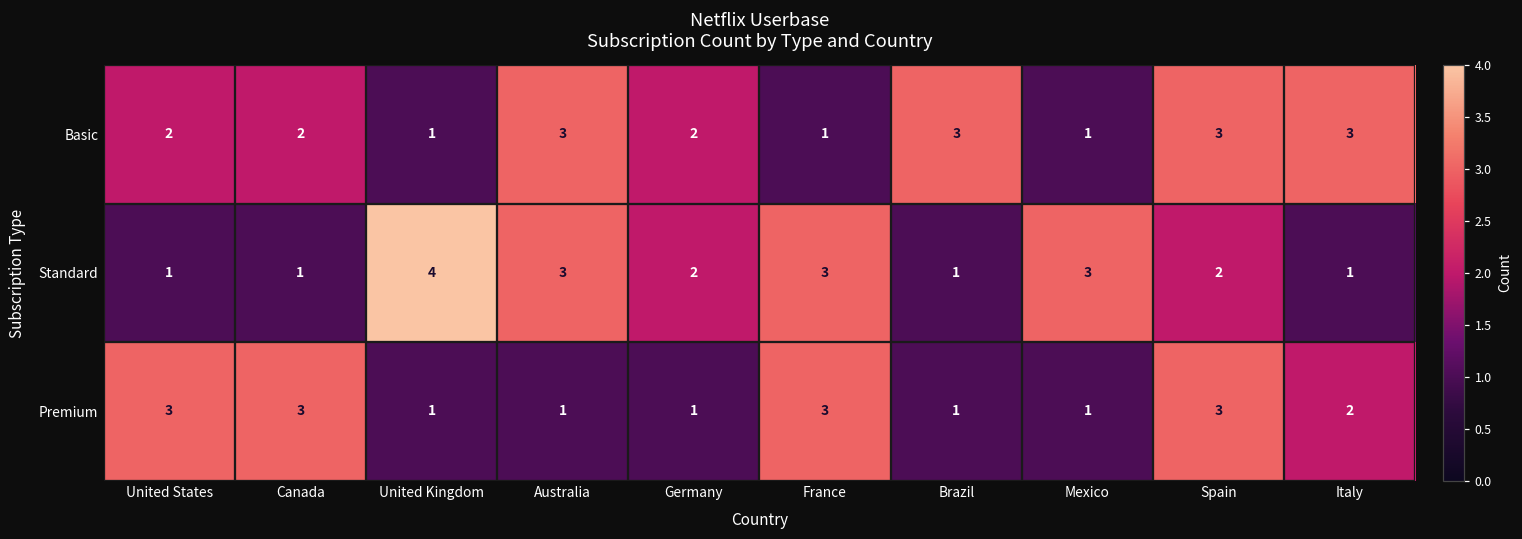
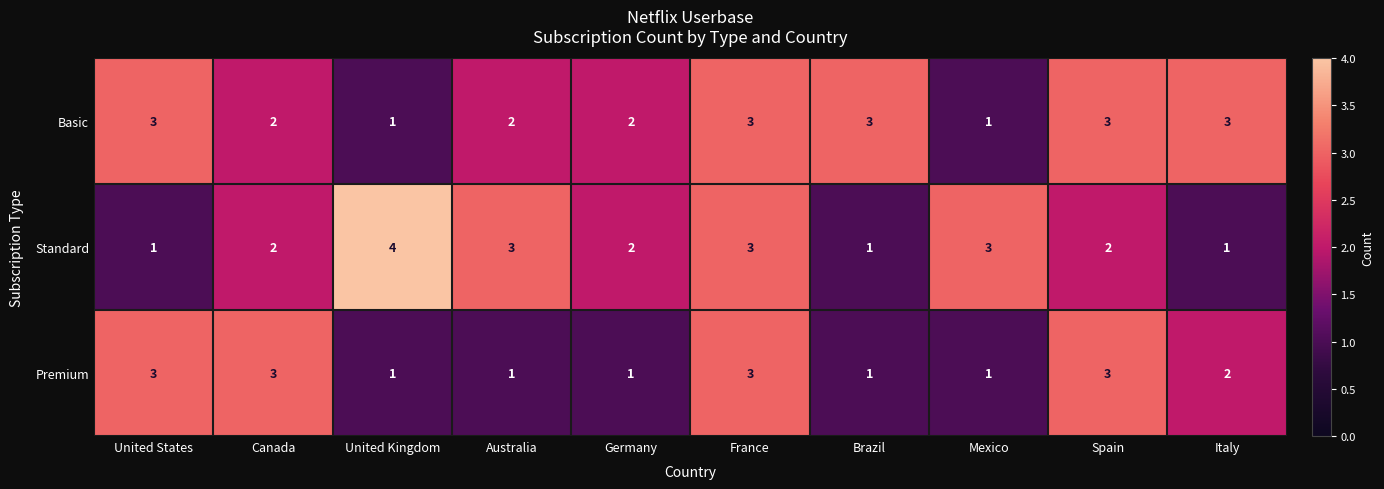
Basic, United States: 2 -> 3
Basic, Australia: 3 -> 2
Basic, France: 1 -> 3
Standard, Canada: 1 -> 2
